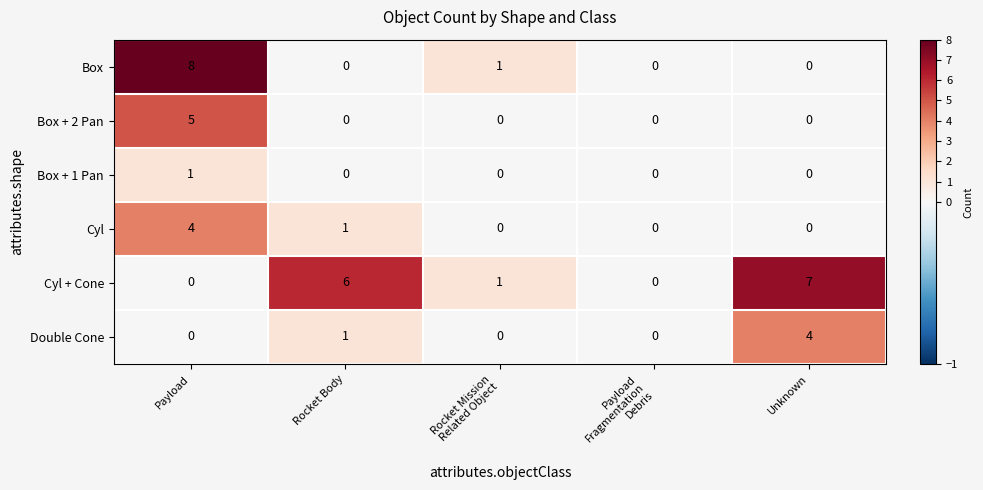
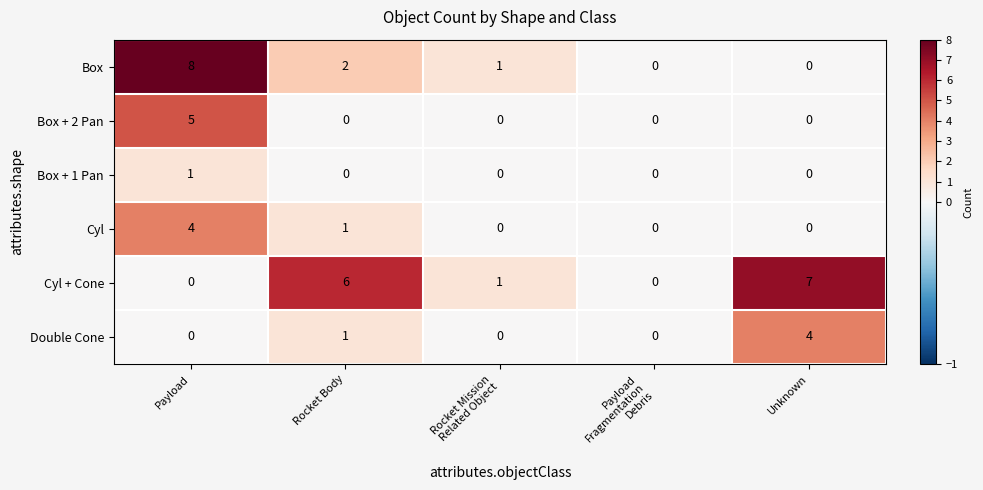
Box, Rocket Body: 0 -> 2
